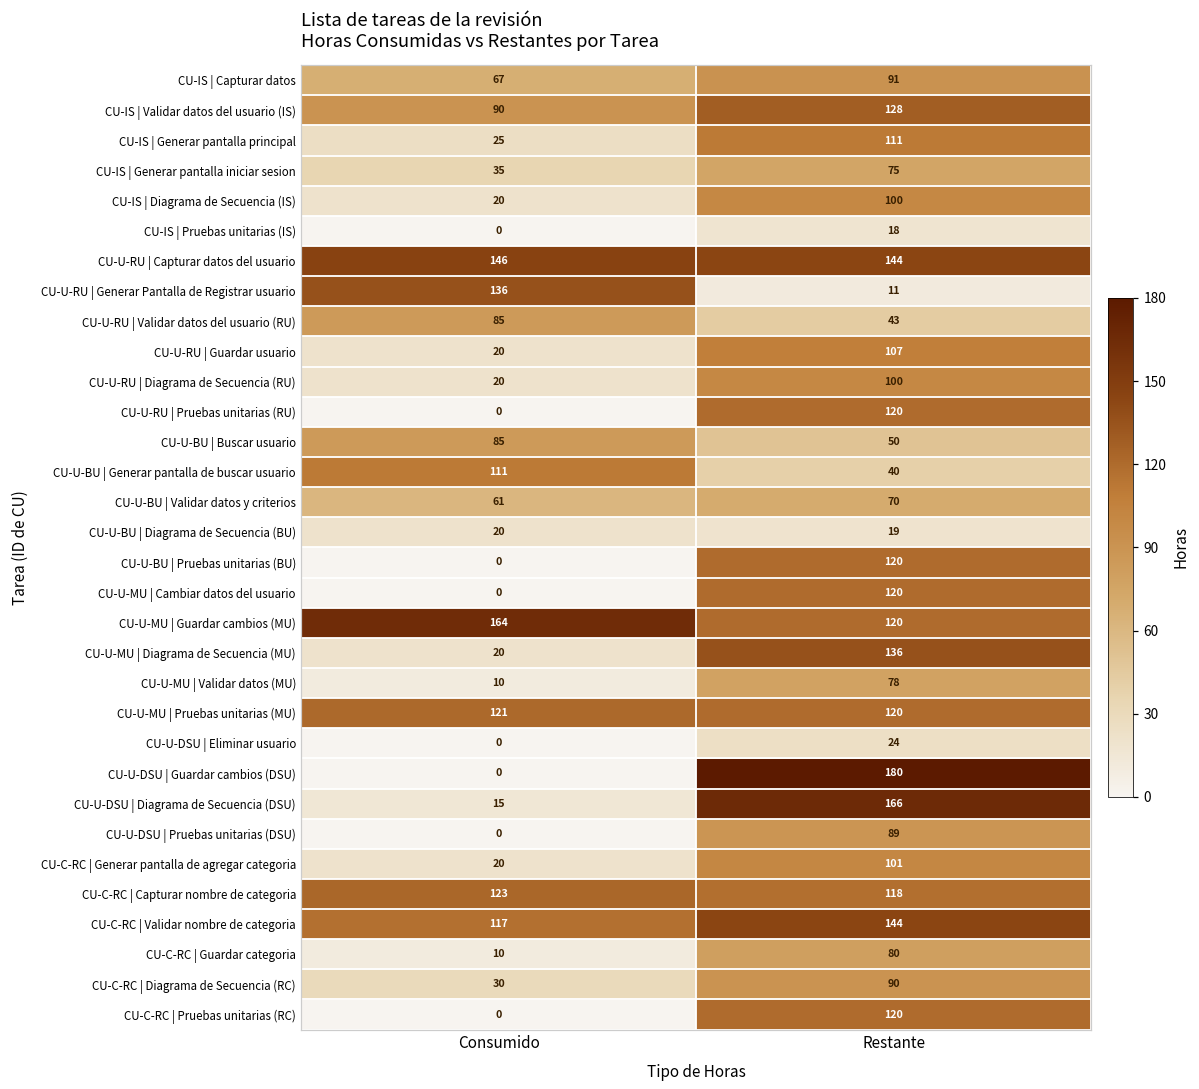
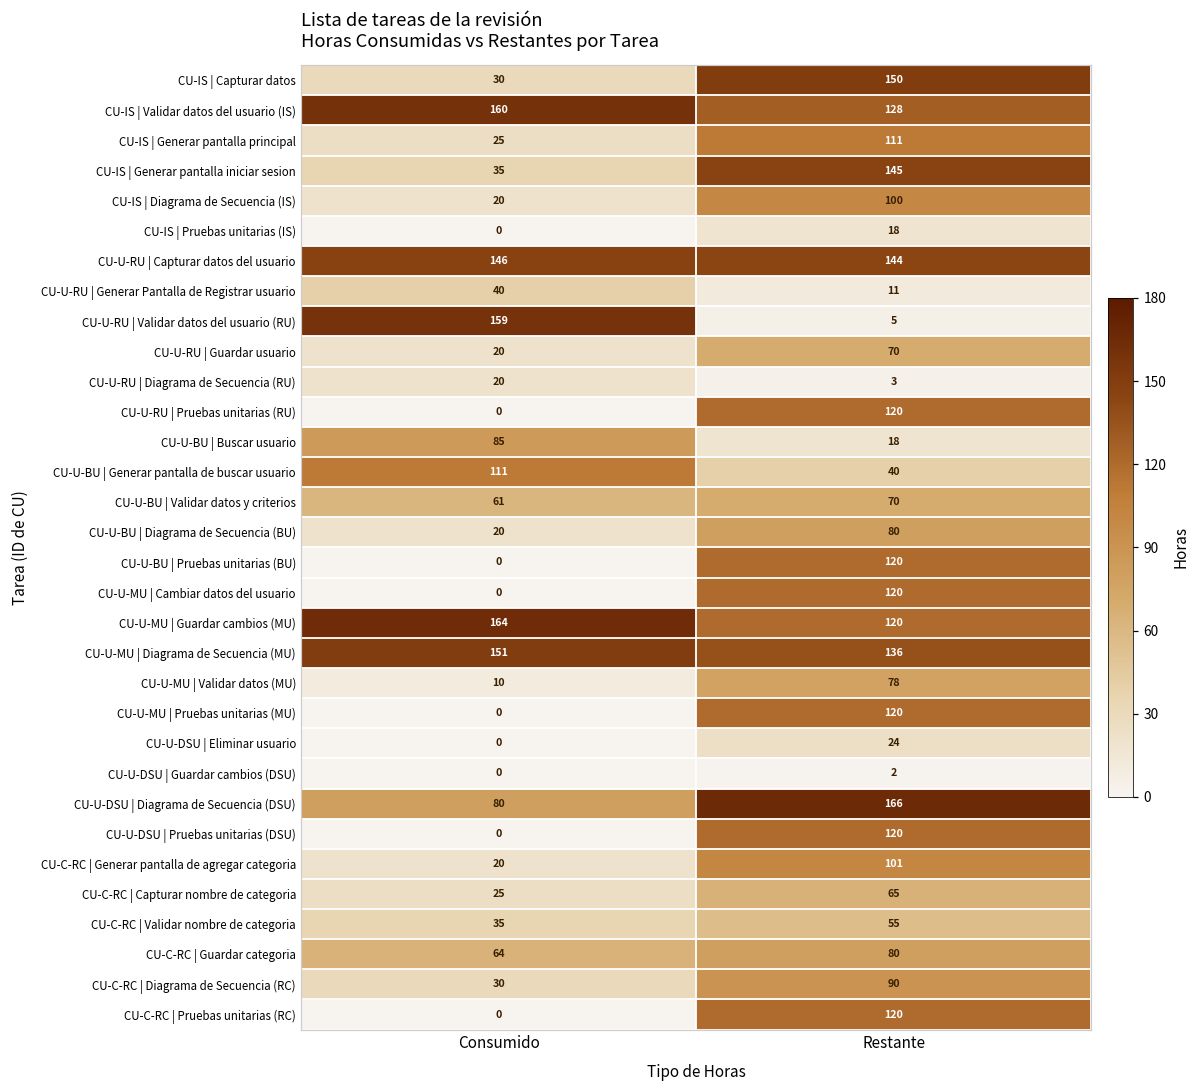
CU-IS | Capturar datos, Consumido: 67 -> 30
CU-IS | Capturar datos, Restante: 91 -> 150
CU-IS | Validar datos del usuario (IS), Consumido: 90 -> 160
CU-IS | Generar pantalla iniciar sesion, Restante: 75 -> 145
CU-U-RU | Generar Pantalla de Registrar usuario, Consumido: 136 -> 40
CU-U-RU | Validar datos del usuario (RU), Consumido: 85 -> 159
CU-U-RU | Validar datos del usuario (RU), Restante: 43 -> 5
CU-U-RU | Guardar usuario, Restante: 107 -> 70
CU-U-RU | Diagrama de Secuencia (RU), Restante: 100 -> 3
CU-U-BU | Buscar usuario, Restante: 50 -> 18
CU-U-BU | Diagrama de Secuencia (BU), Restante: 19 -> 80
CU-U-MU | Diagrama de Secuencia (MU), Consumido: 20 -> 151
CU-U-MU | Pruebas unitarias (MU), Consumido: 121 -> 0
CU-U-DSU | Guardar cambios (DSU), Restante: 180 -> 2
CU-U-DSU | Diagrama de Secuencia (DSU), Consumido: 15 -> 80
CU-U-DSU | Pruebas unitarias (DSU), Restante: 89 -> 120
CU-C-RC | Capturar nombre de categoria, Consumido: 123 -> 25
CU-C-RC | Capturar nombre de categoria, Restante: 118 -> 65
CU-C-RC | Validar nombre de categoria, Consumido: 117 -> 35
CU-C-RC | Validar nombre de categoria, Restante: 144 -> 55
CU-C-RC | Guardar categoria, Consumido: 10 -> 64
